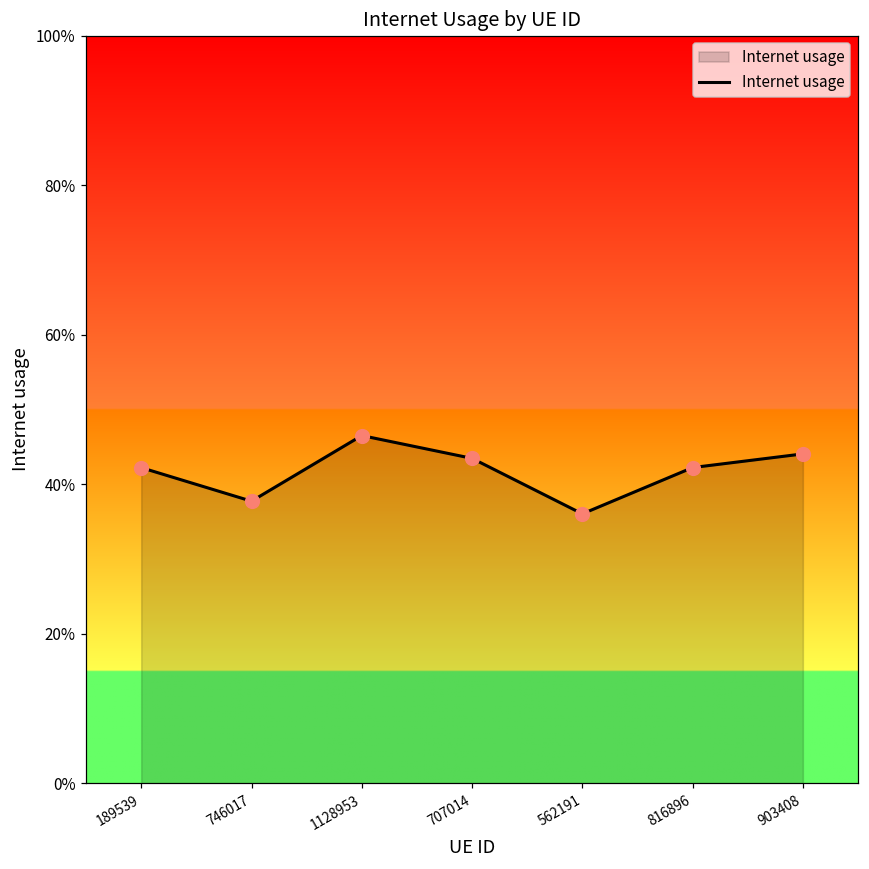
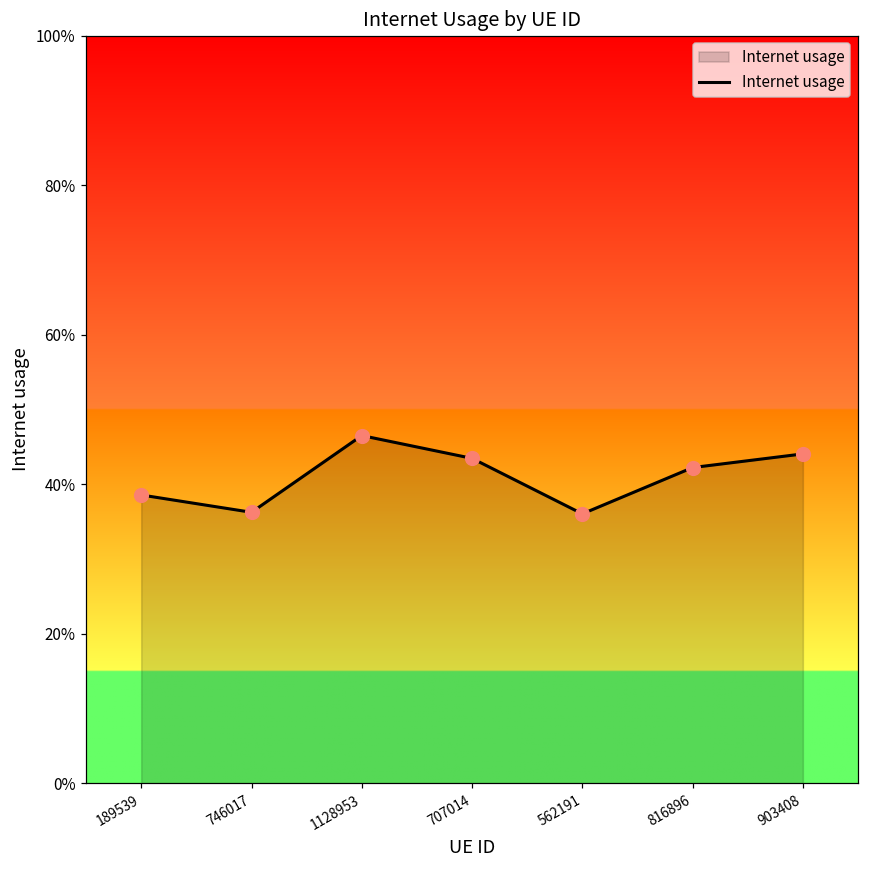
189539: 42% -> 39%
746017: 38% -> 36%
